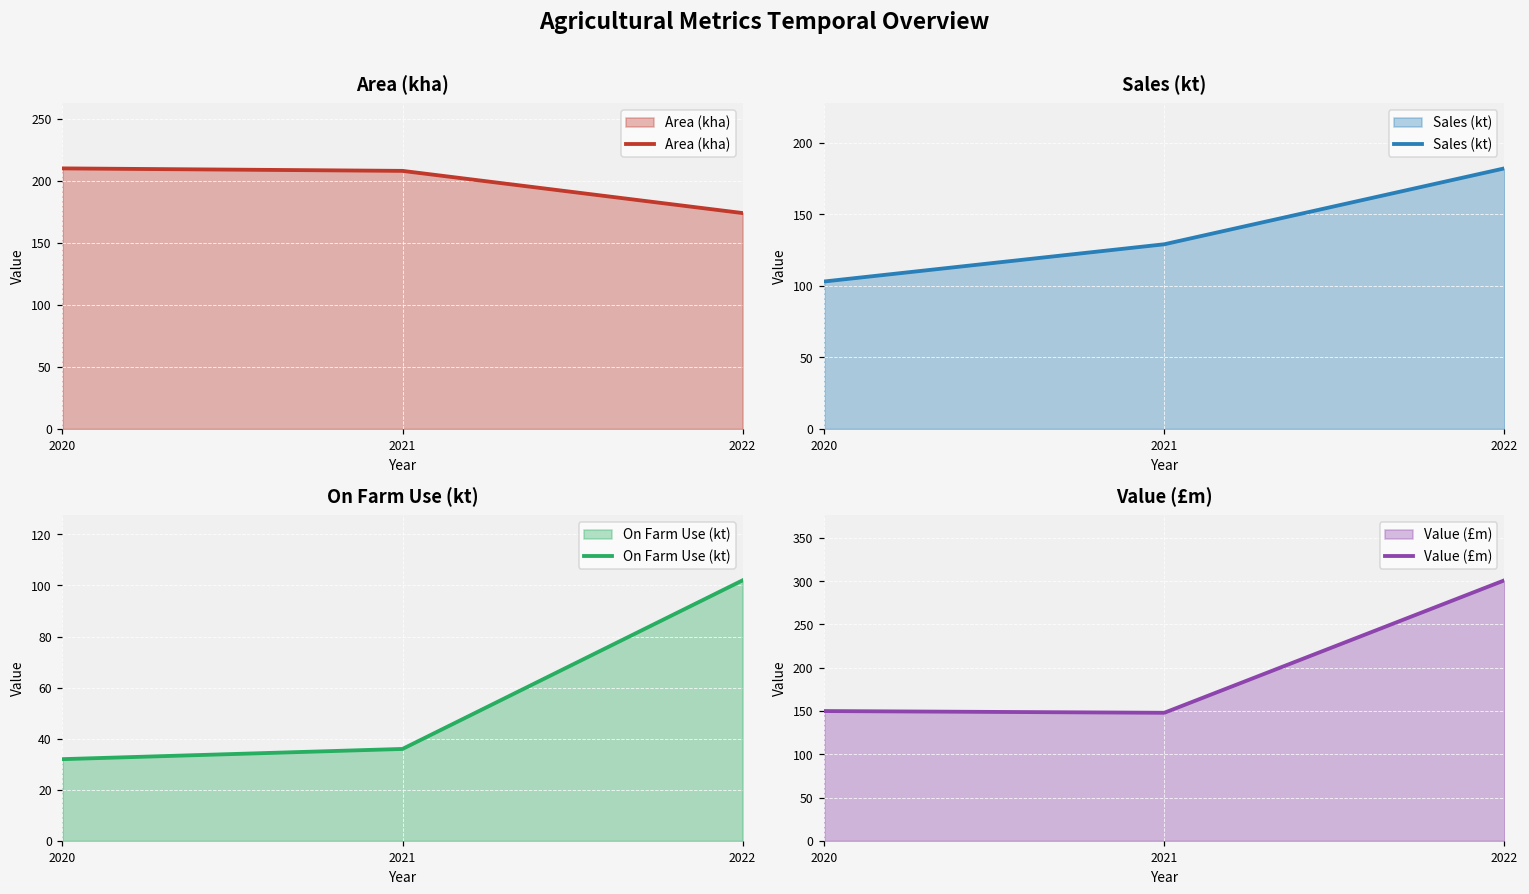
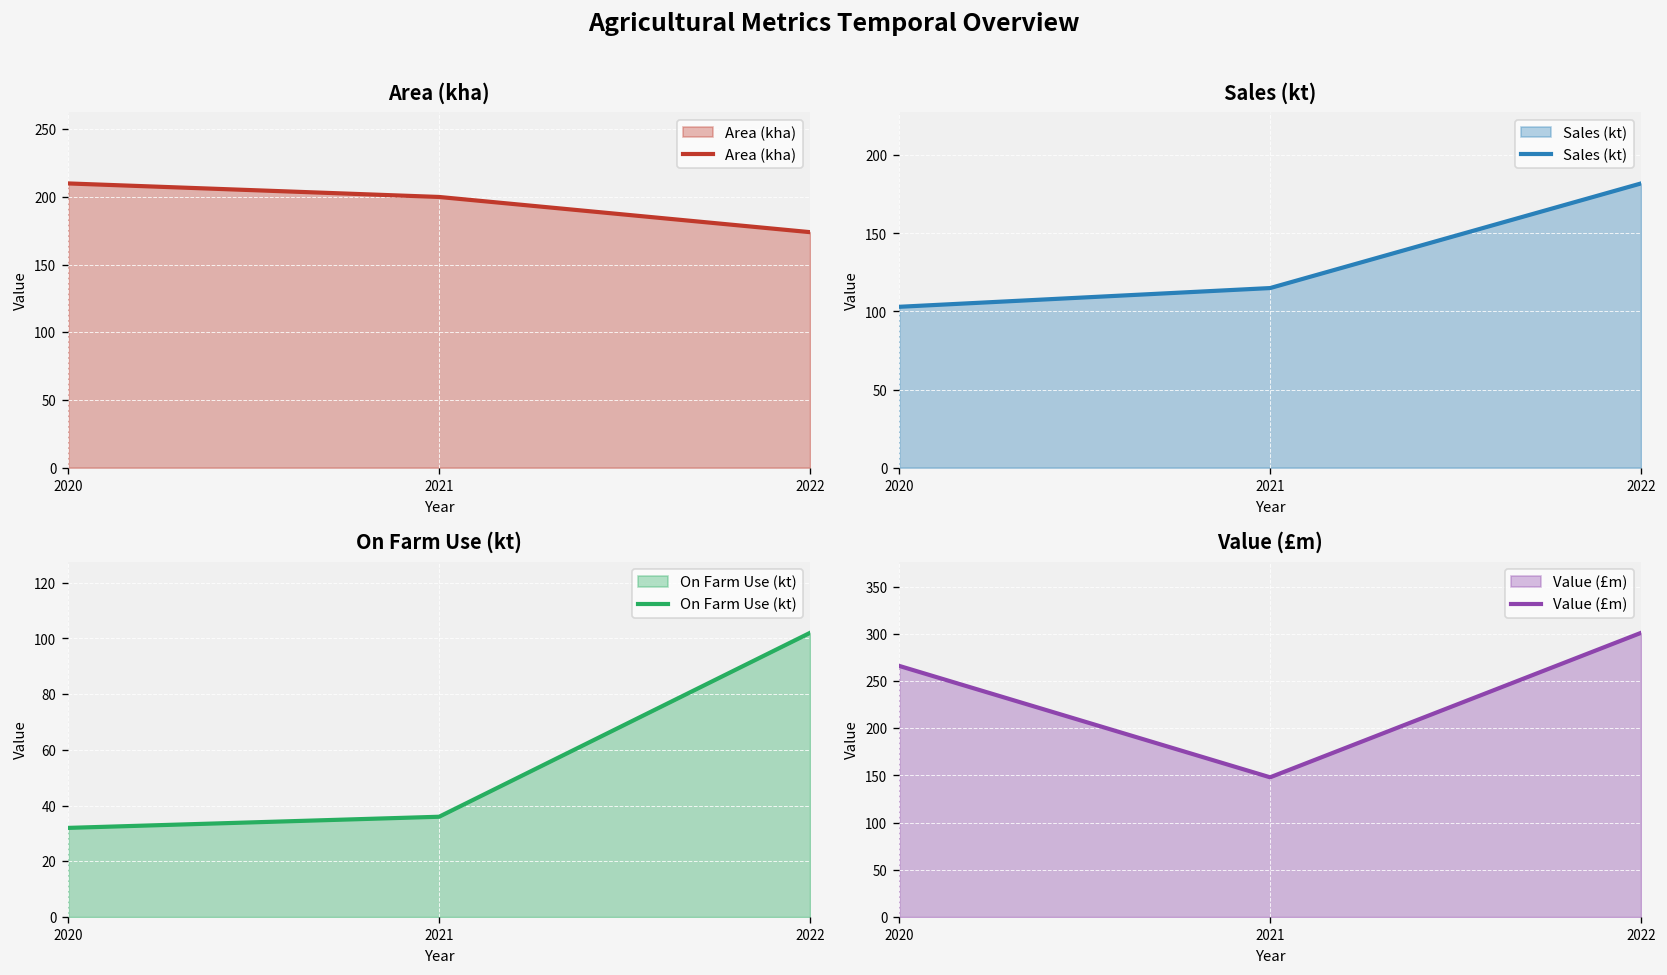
Area (kha), 2021: 208 -> 200
Sales (kt), 2021: 129 -> 115
Value (£m), 2020: 150 -> 270
